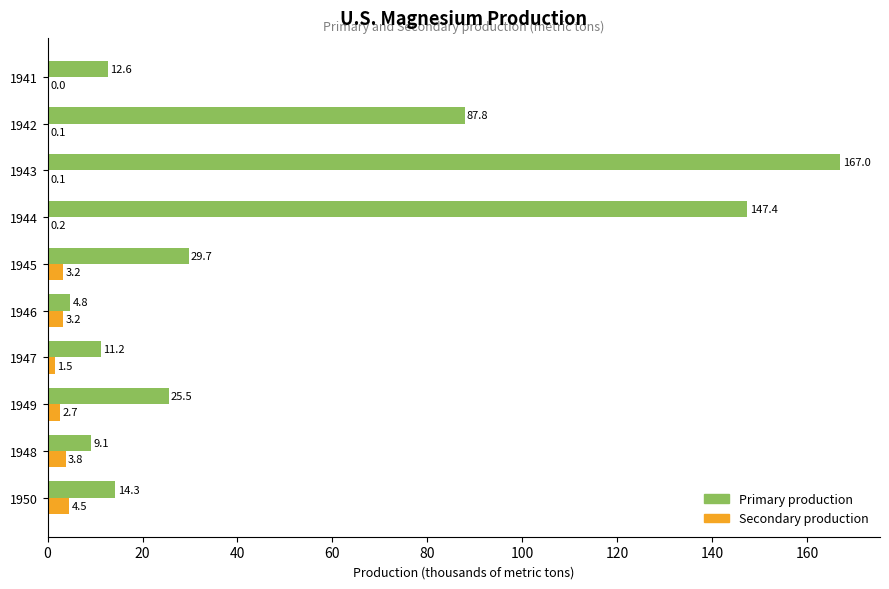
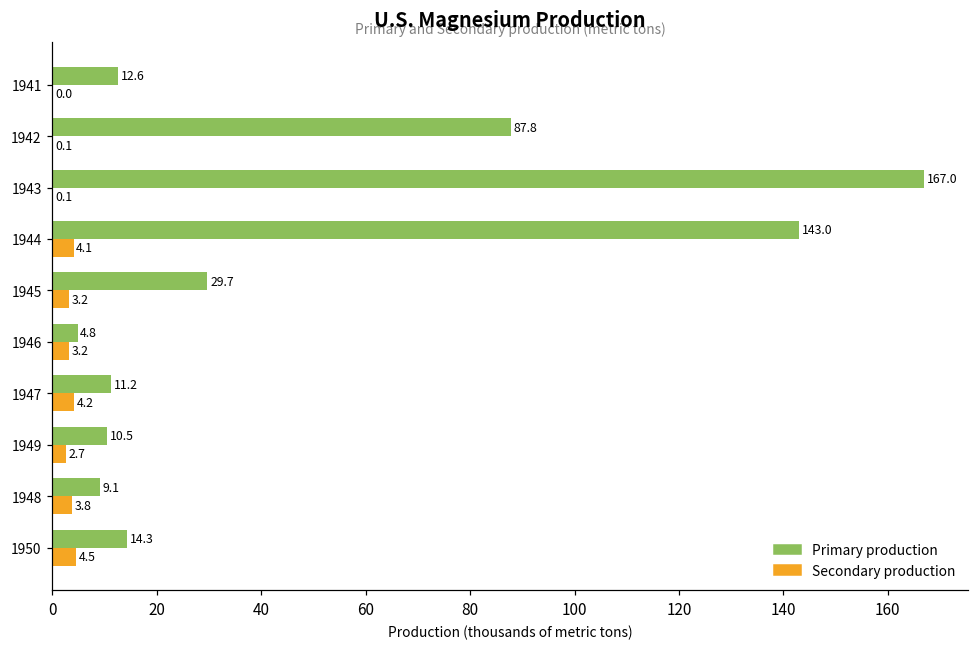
Primary production, 1944: 147.4 -> 143.0
Secondary production, 1944: 0.2 -> 4.1
Secondary production, 1947: 1.5 -> 4.2
Primary production, 1949: 25.5 -> 10.5
